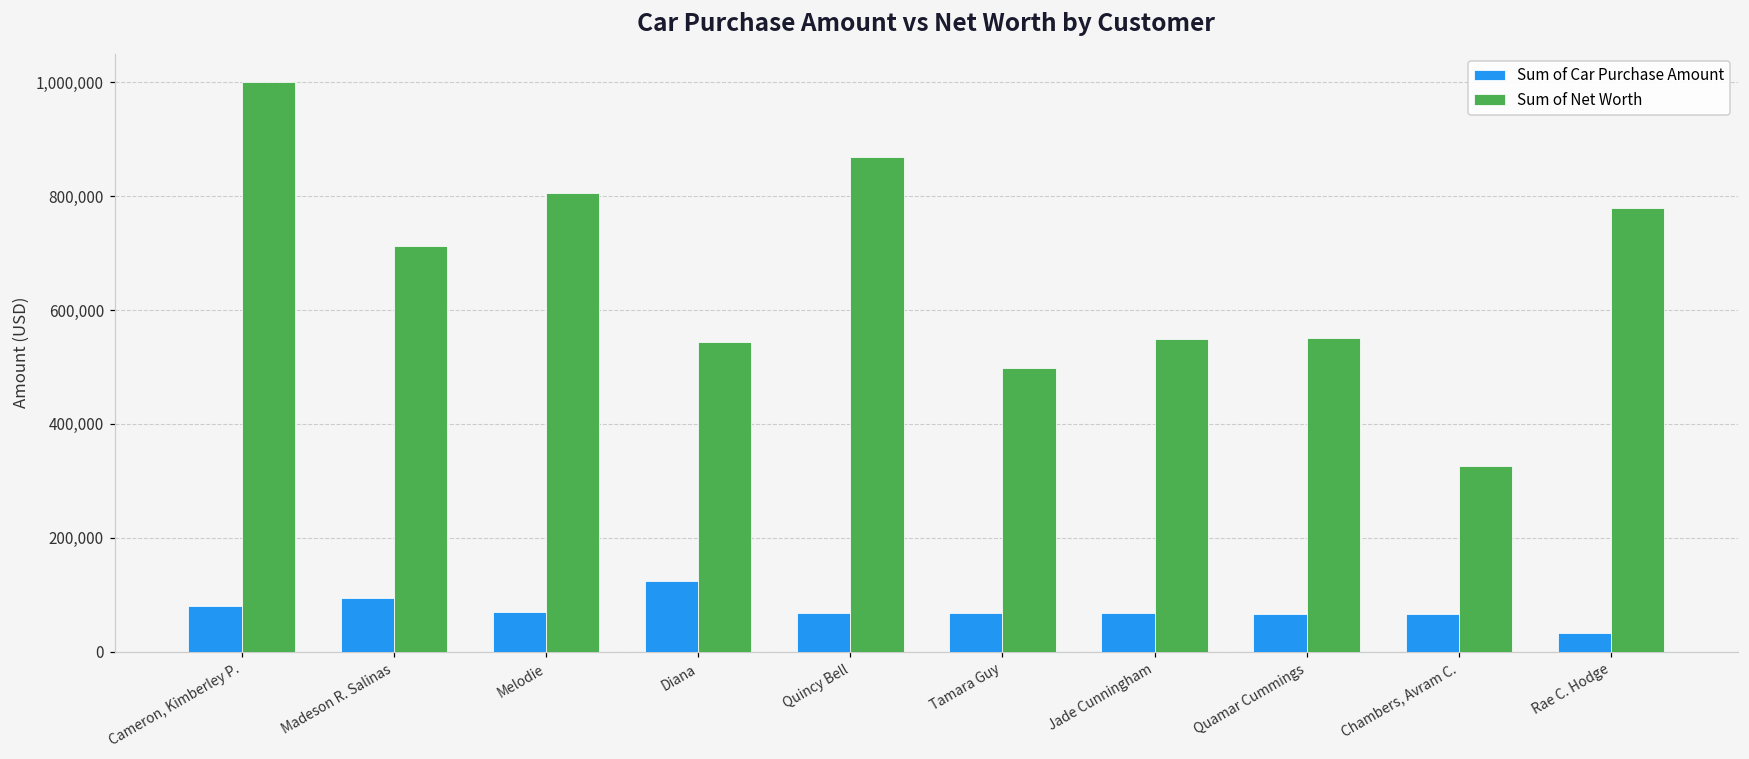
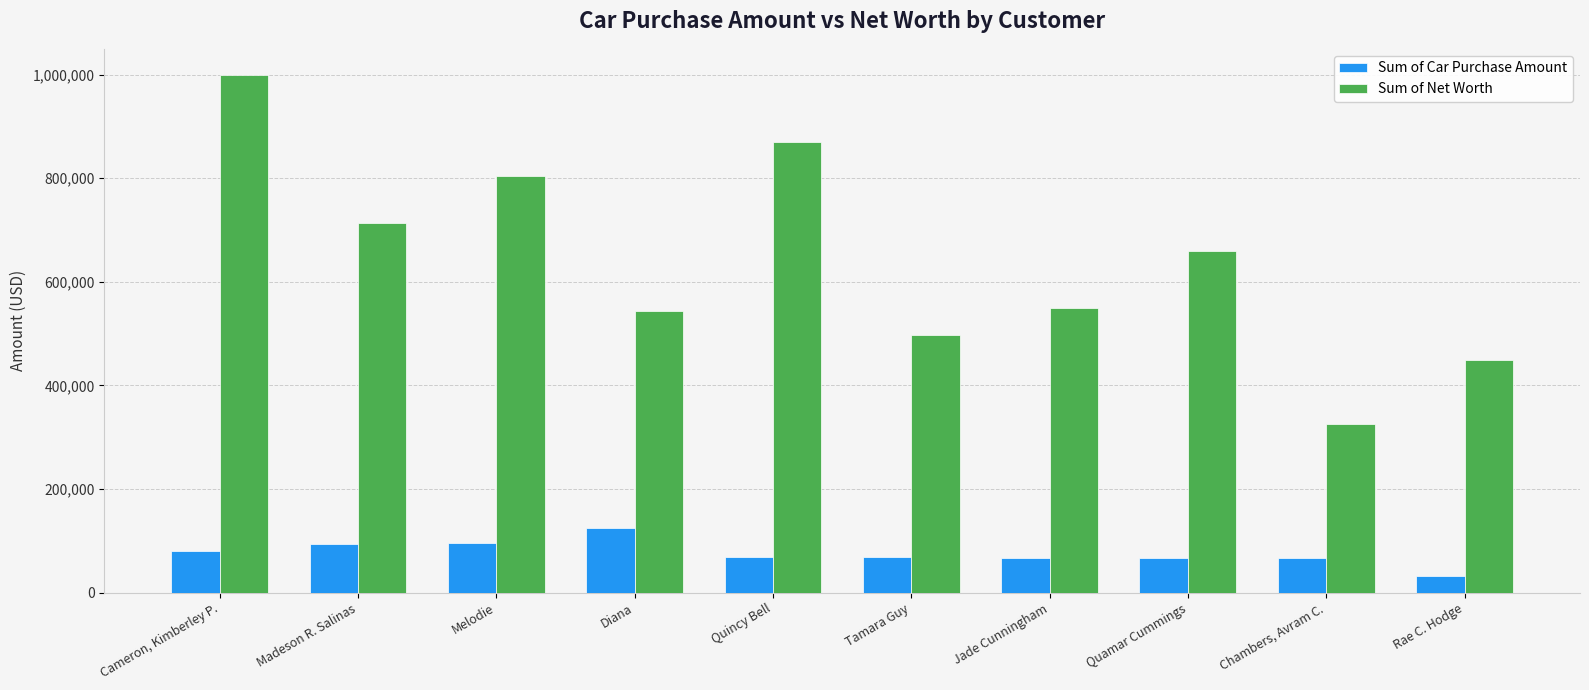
Sum of Car Purchase Amount, Melodie: 70,000 -> 100,000
Sum of Net Worth, Quamar Cummings: 550,000 -> 660,000
Sum of Net Worth, Rae C. Hodge: 780,000 -> 450,000
